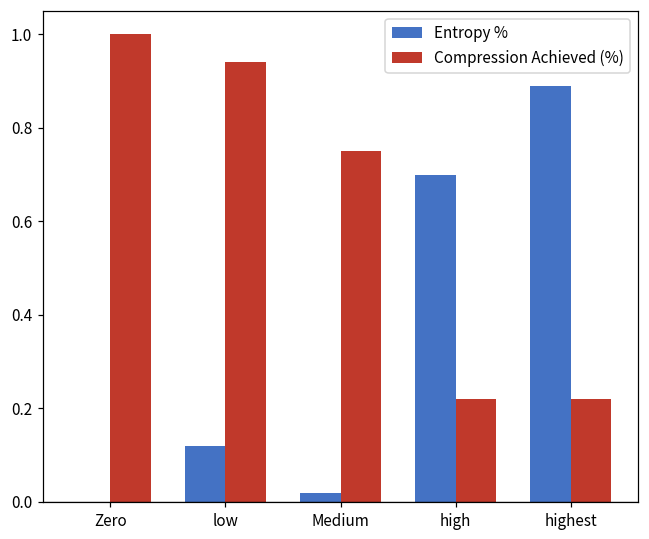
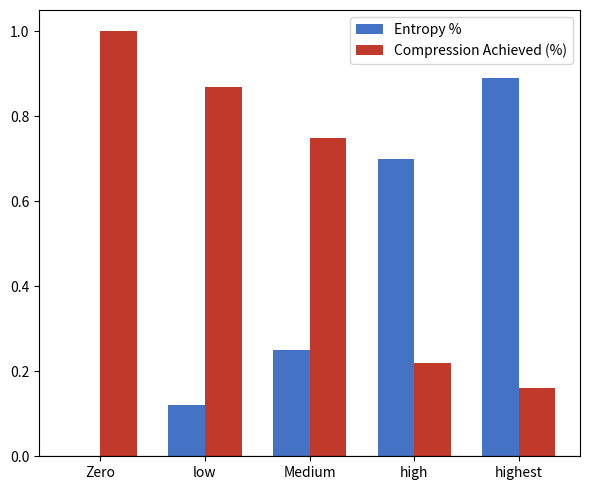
Compression Achieved (%), low: 0.94 -> 0.87
Entropy %, Medium: 0.02 -> 0.25
Compression Achieved (%), highest: 0.22 -> 0.16
